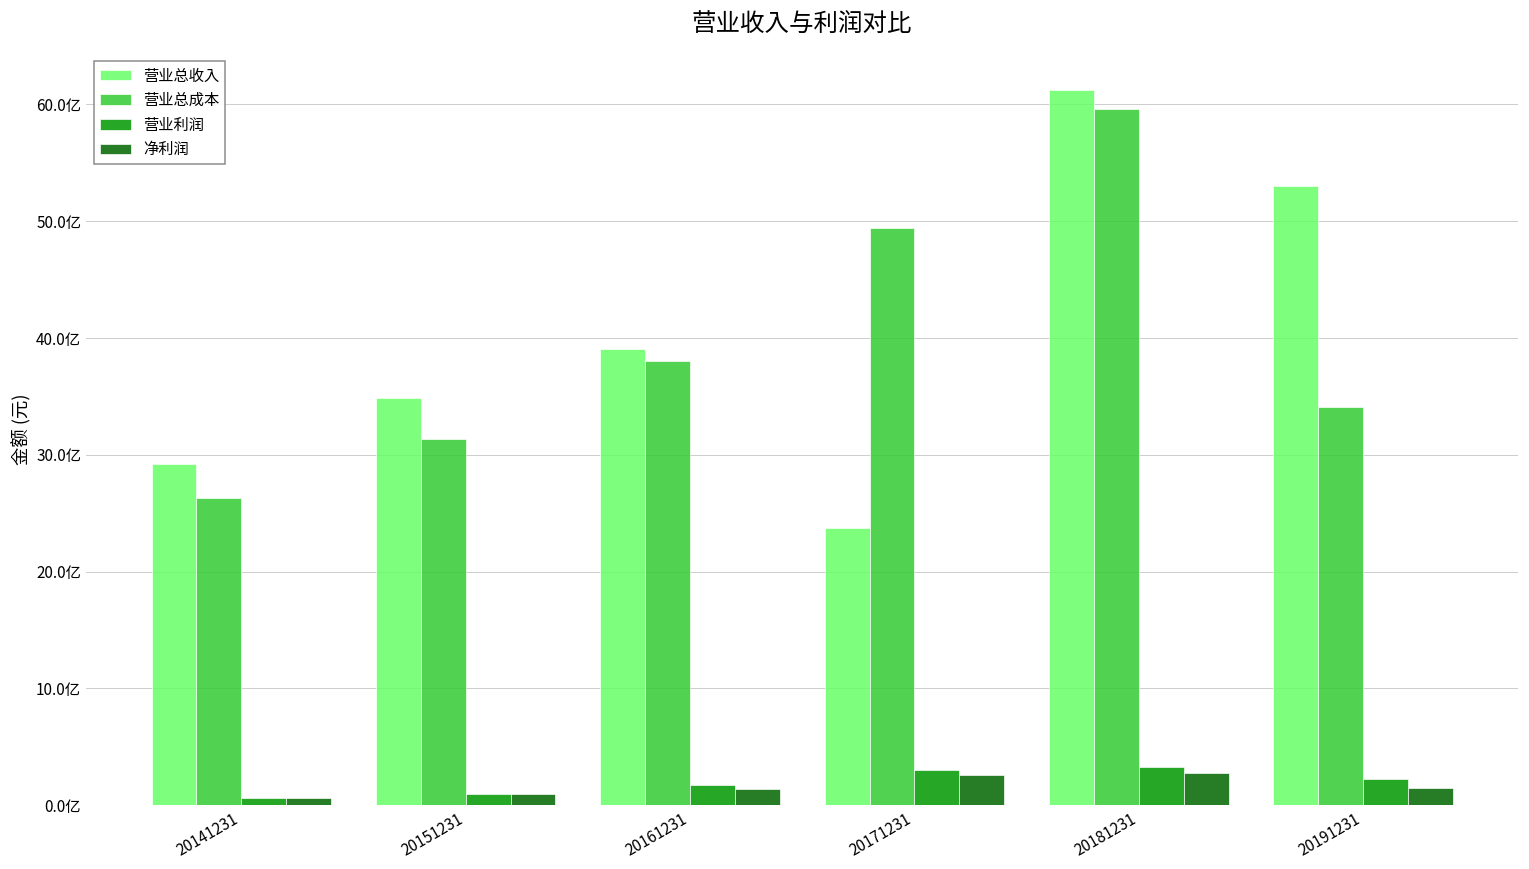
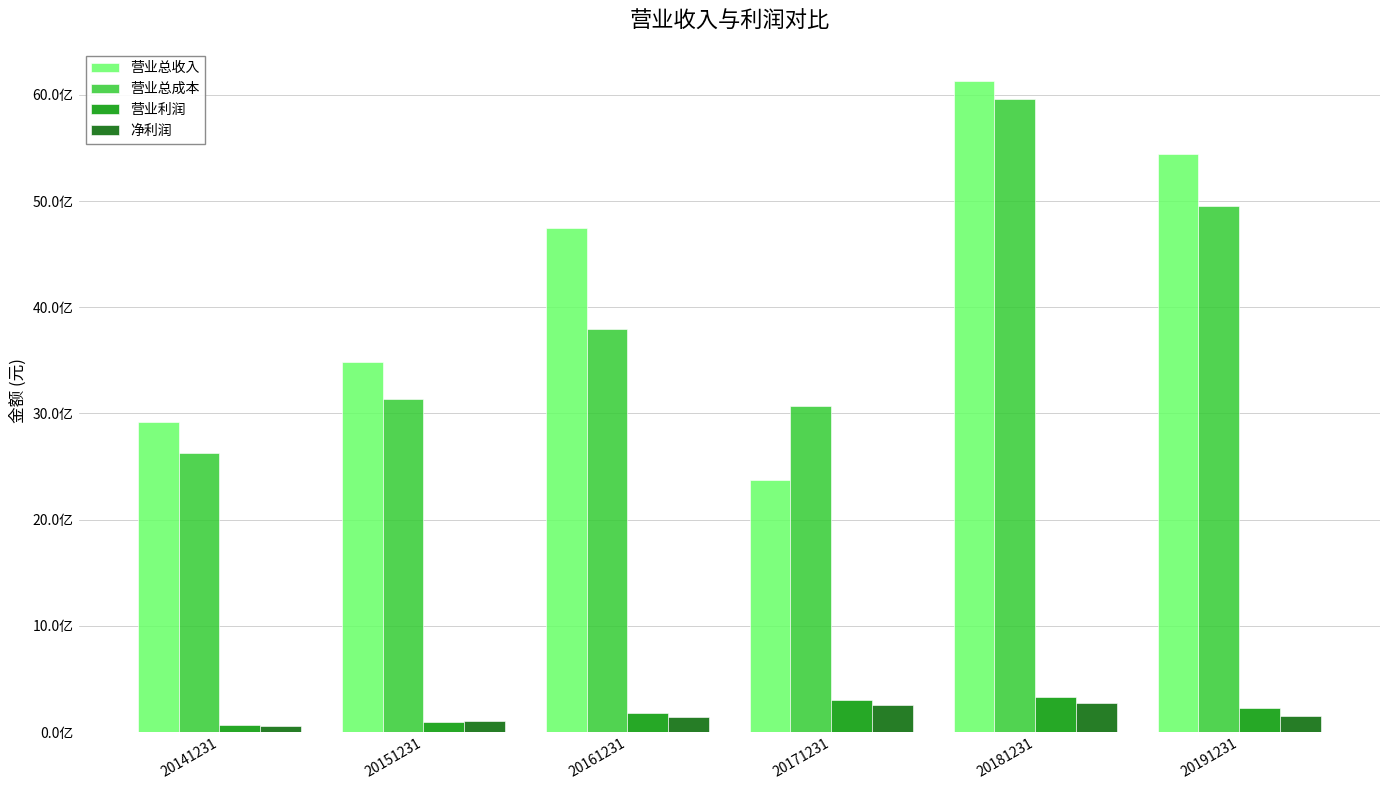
营业总收入, 20161231: 39.0亿 -> 47.5亿
营业总成本, 20171231: 49.5亿 -> 30.7亿
营业总收入, 20191231: 53.0亿 -> 54.4亿
营业总成本, 20191231: 34.1亿 -> 49.6亿
